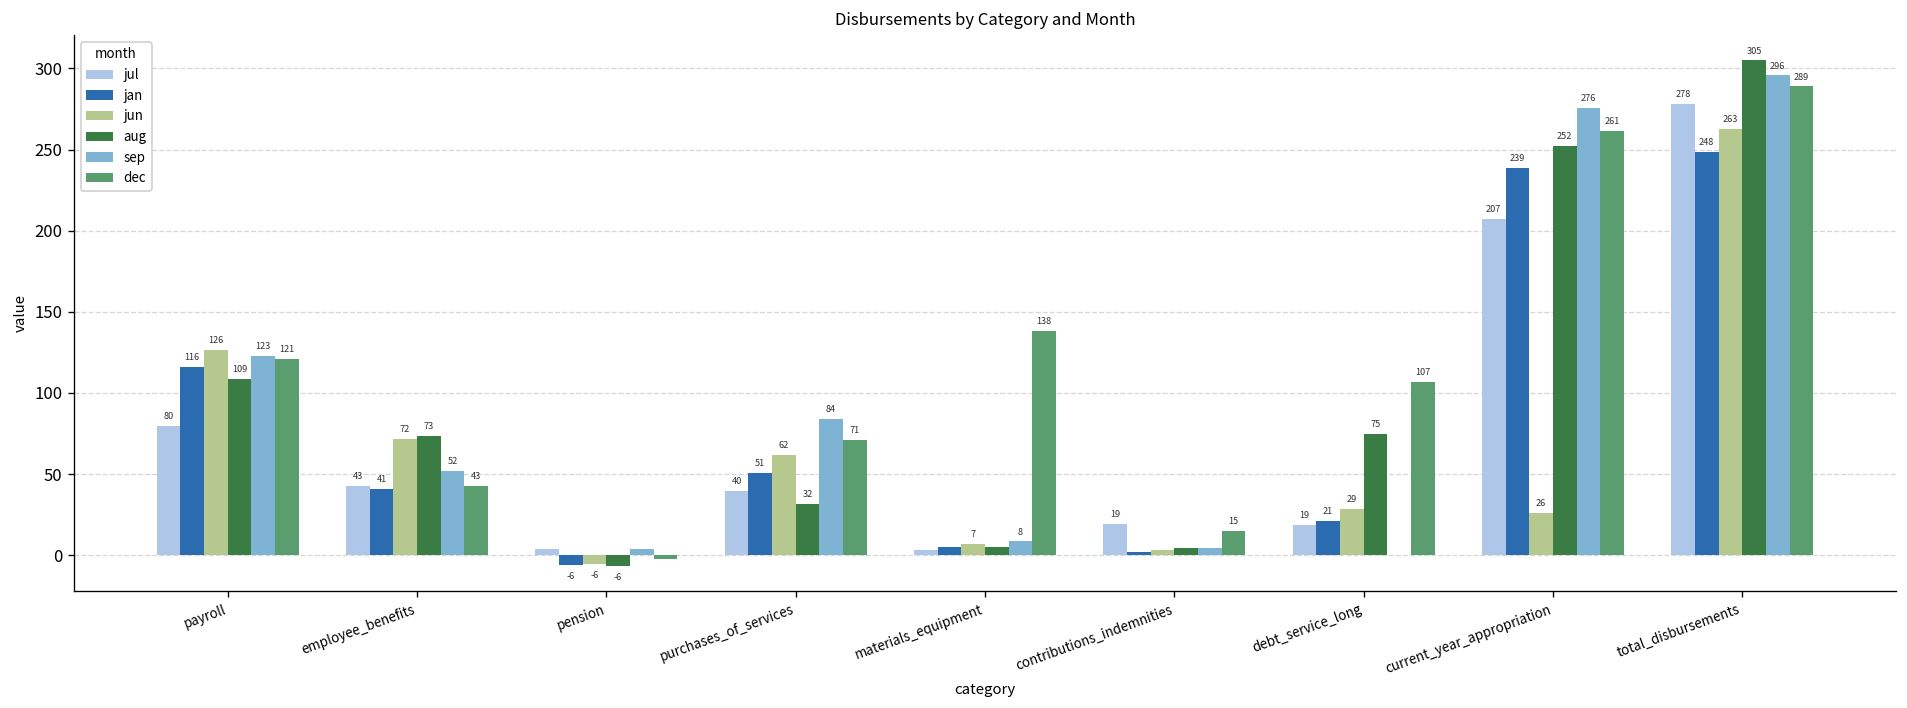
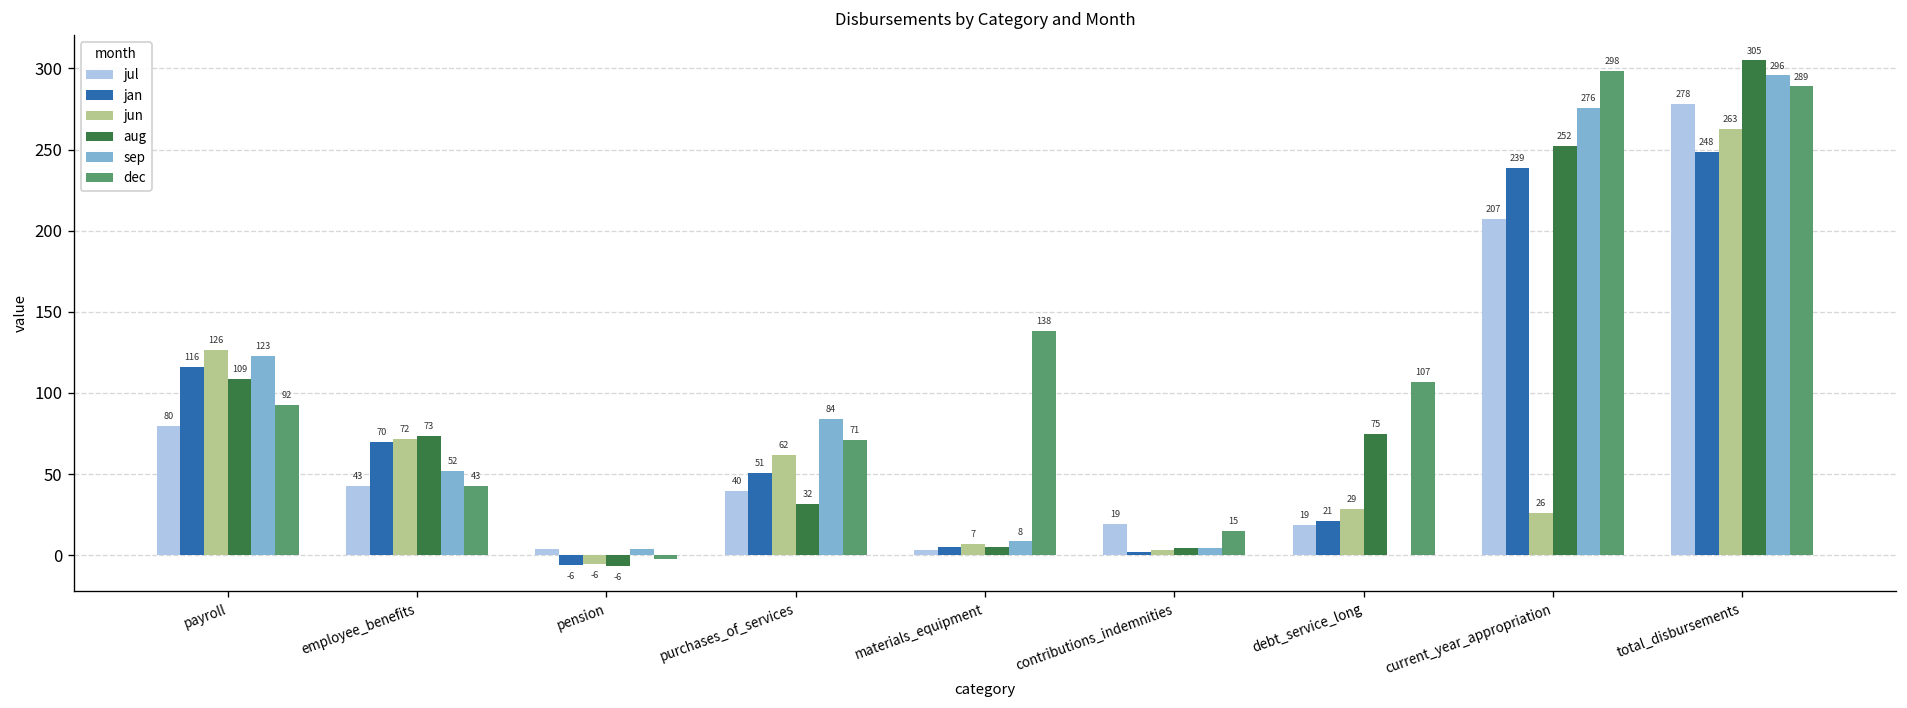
dec, payroll: 121 -> 92
jan, employee_benefits: 41 -> 70
dec, current_year_appropriation: 261 -> 298
